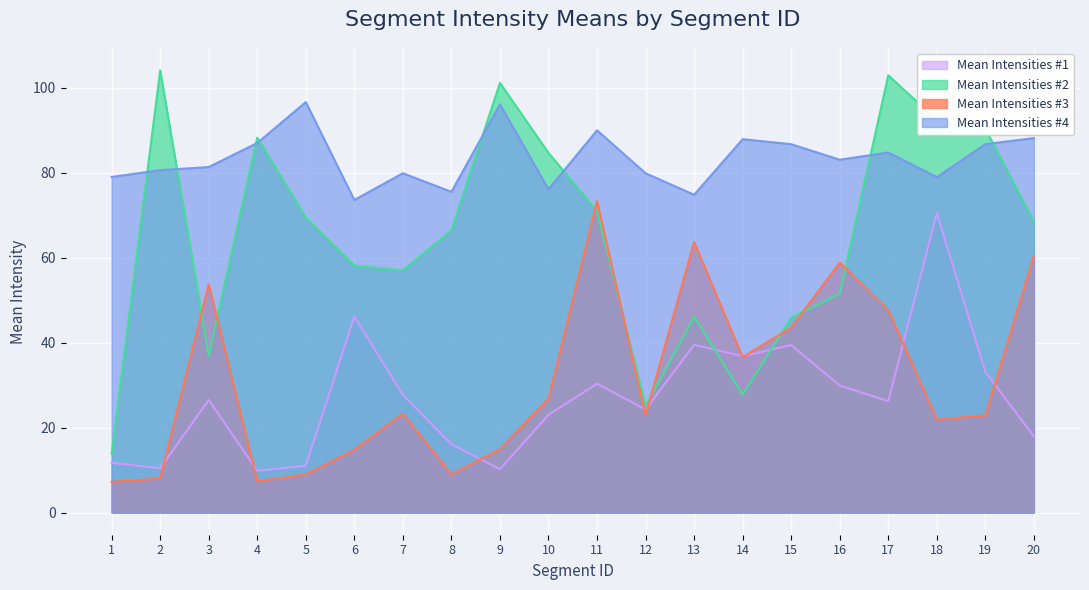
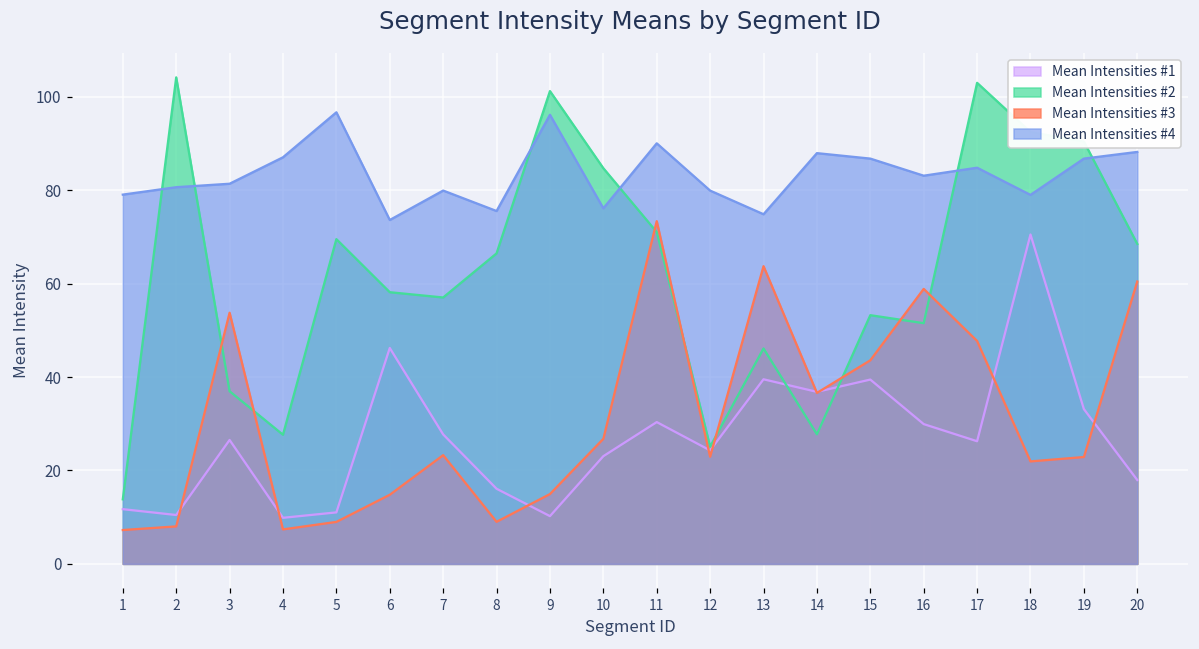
Mean Intensities #2, 4: 88 -> 28
Mean Intensities #2, 15: 46 -> 53
